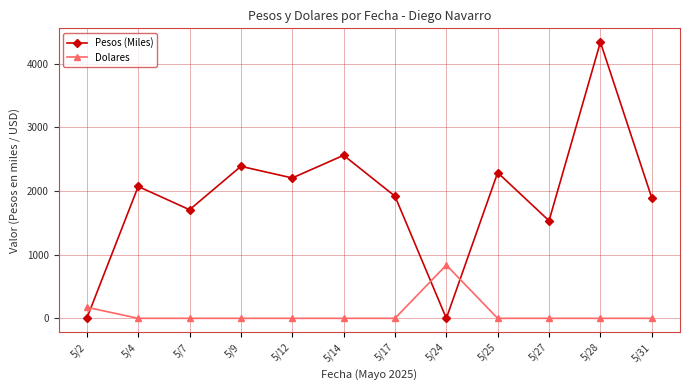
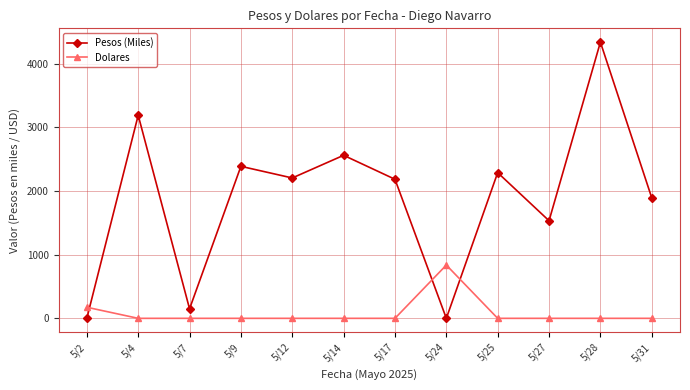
Pesos (Miles), 5/4: 2100 -> 3200
Pesos (Miles), 5/7: 1700 -> 100
Pesos (Miles), 5/17: 1900 -> 2200
